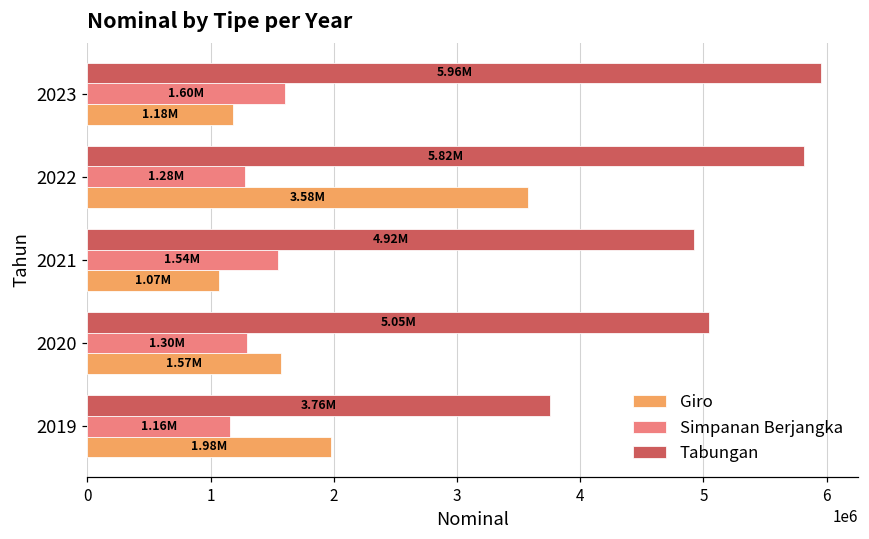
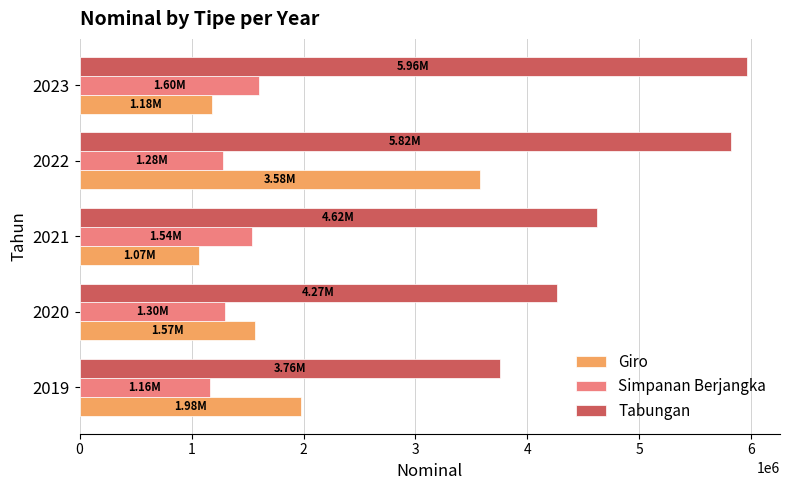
Tabungan, 2021: 4.92M -> 4.62M
Tabungan, 2020: 5.05M -> 4.27M
